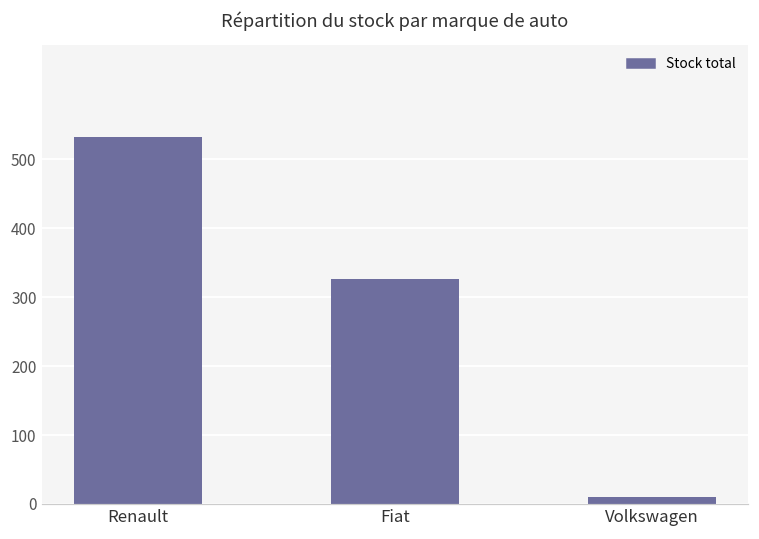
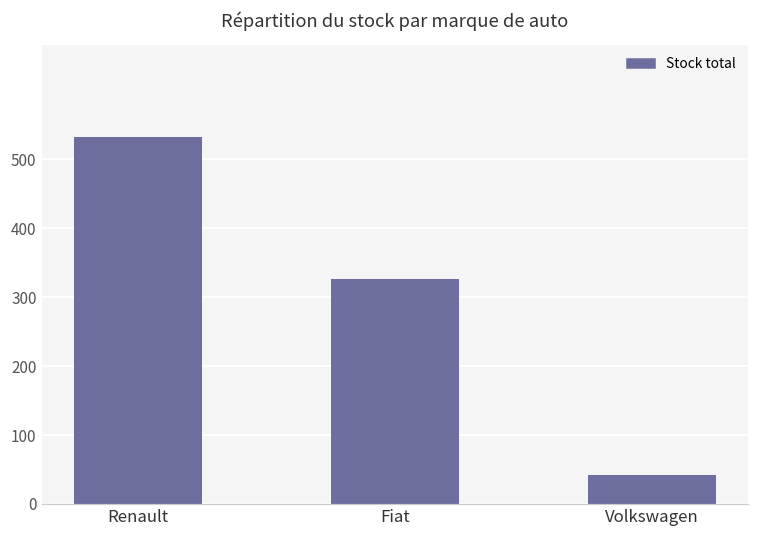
Volkswagen: 10 -> 40
